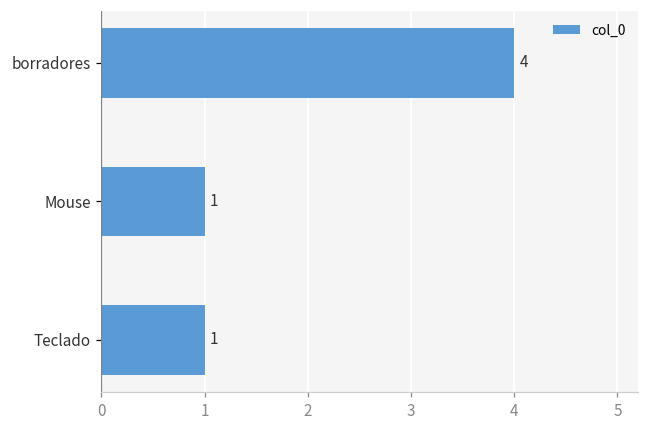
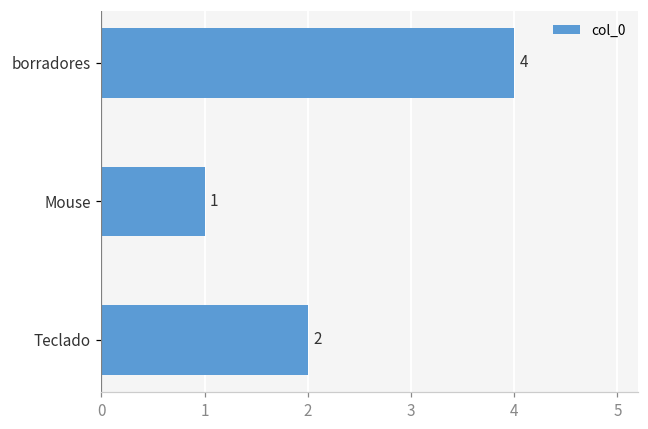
Teclado: 1 -> 2
